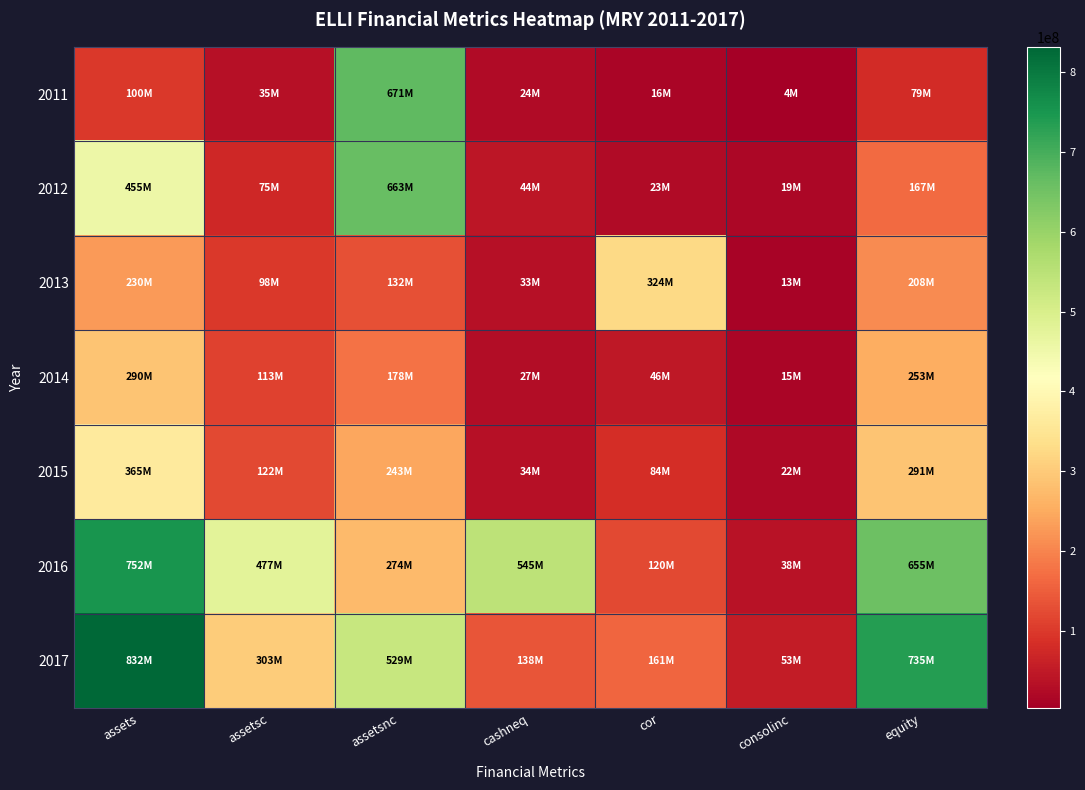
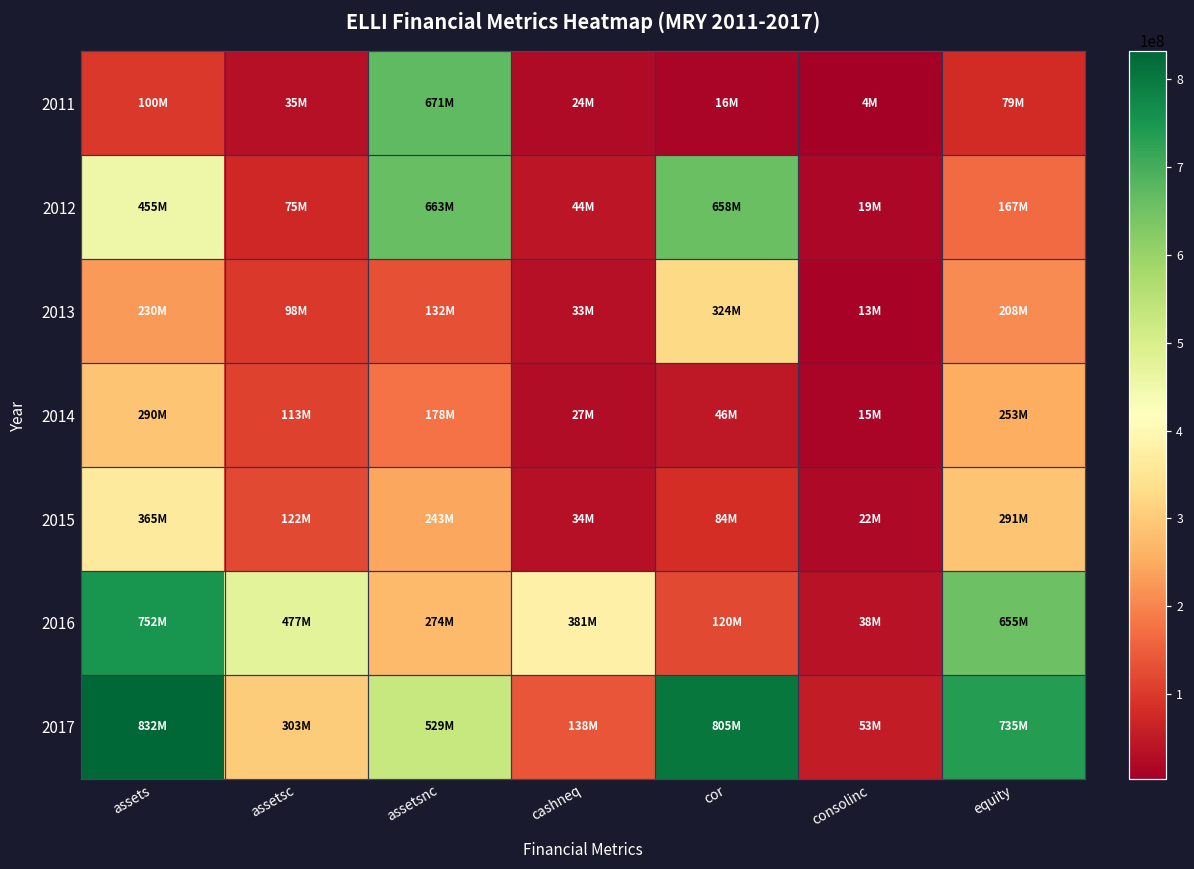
2012, cor: 23M -> 658M
2016, cashneq: 545M -> 381M
2017, cor: 161M -> 805M
